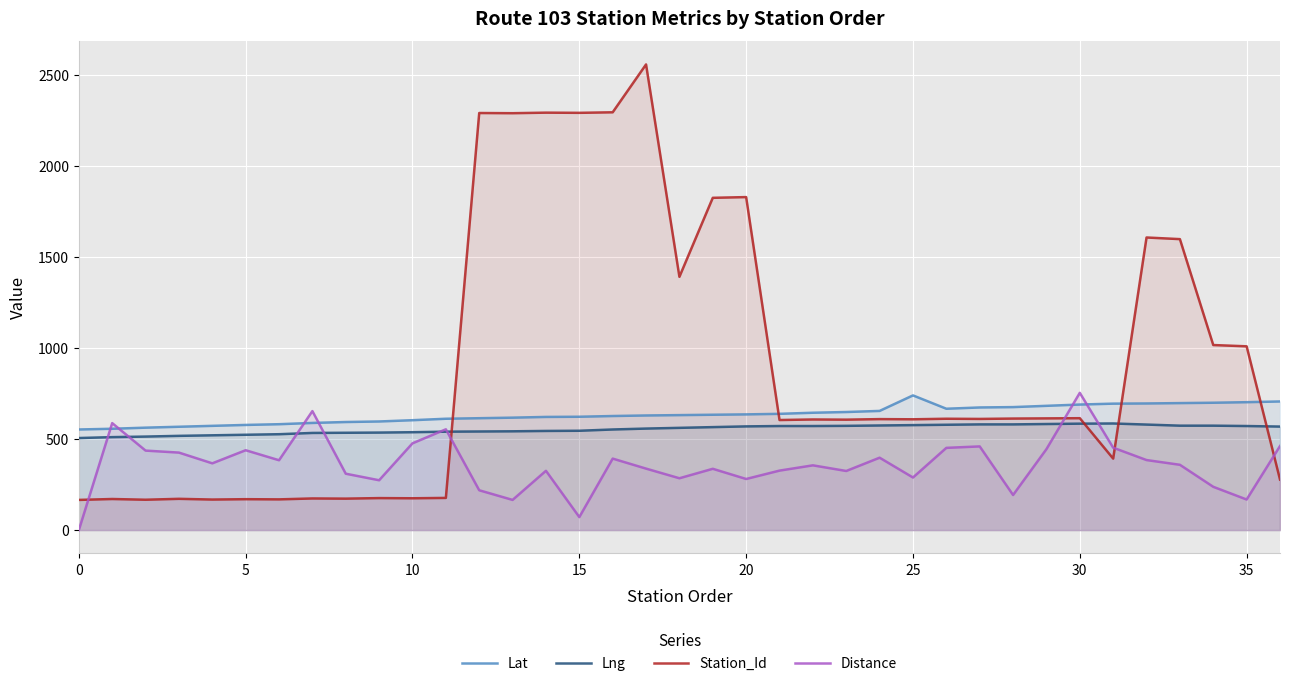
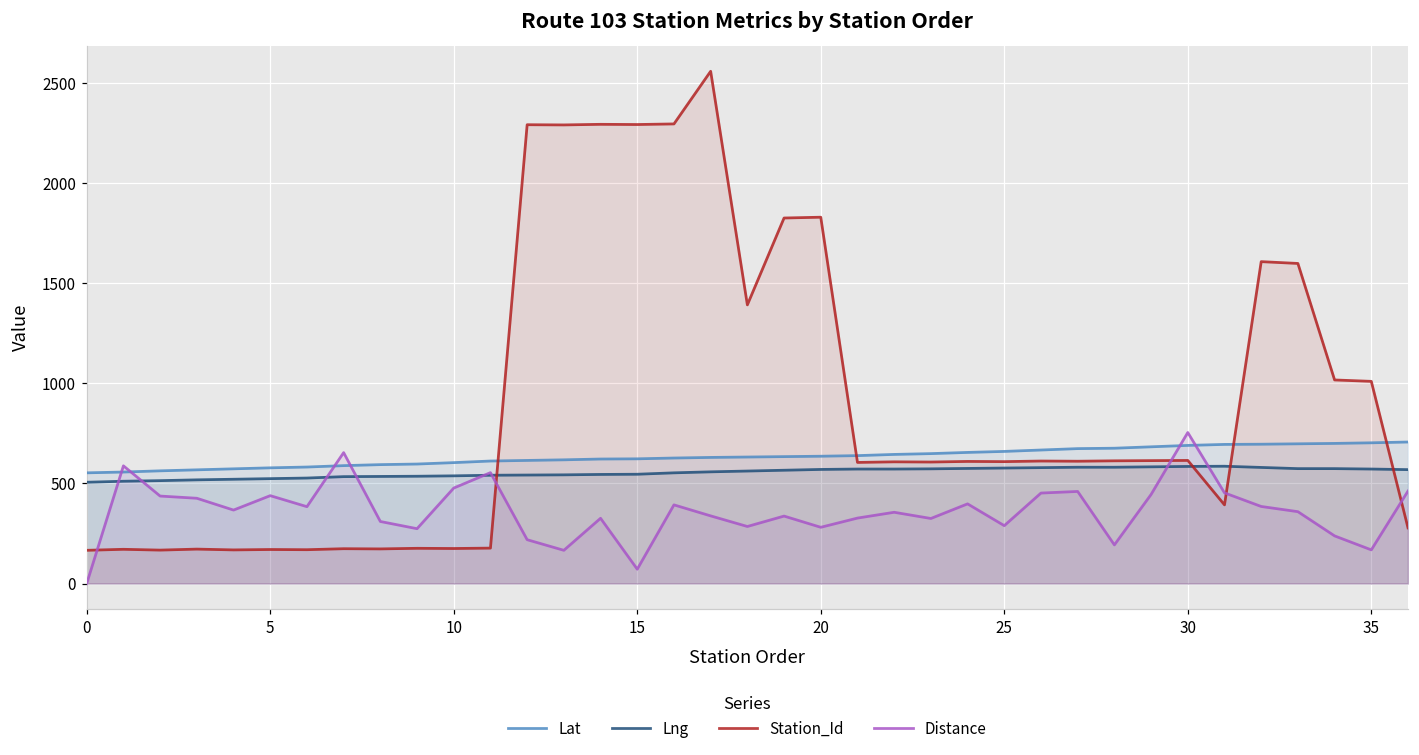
Lat, 25: 740 -> 660
